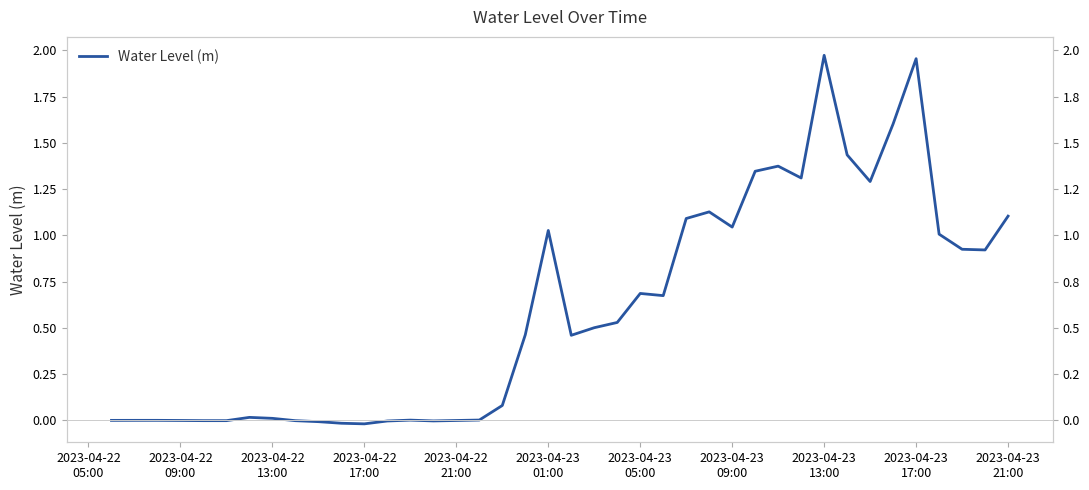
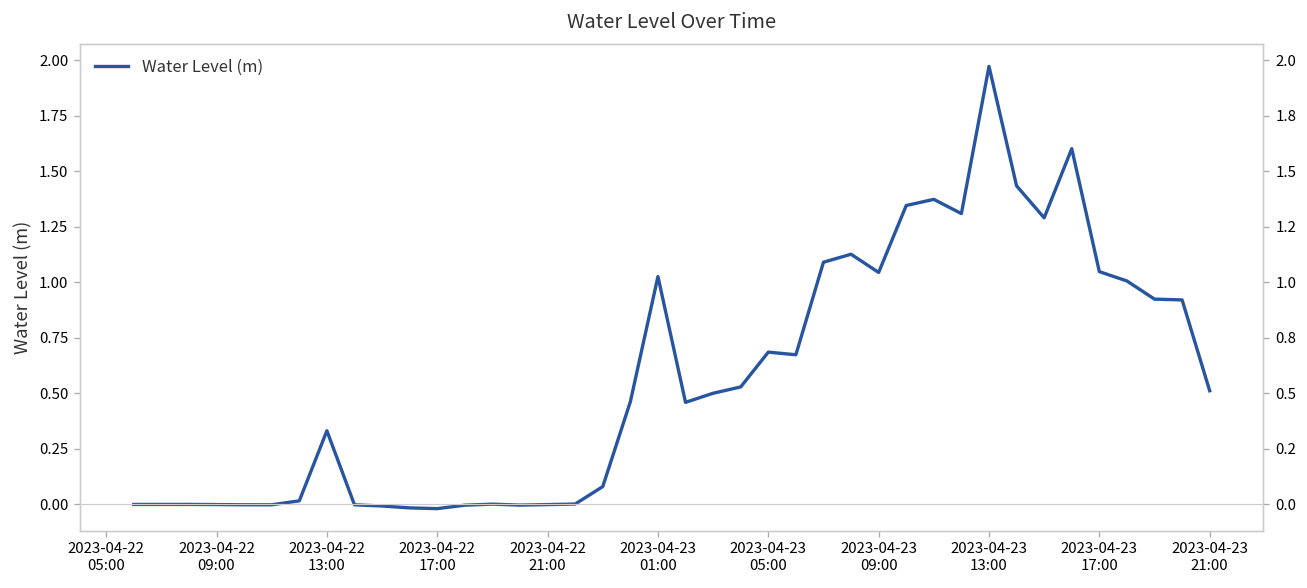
2023-04-22 13:00: 0.01 -> 0.33
2023-04-23 17:00: 1.96 -> 1.05
2023-04-23 21:00: 1.10 -> 0.51
